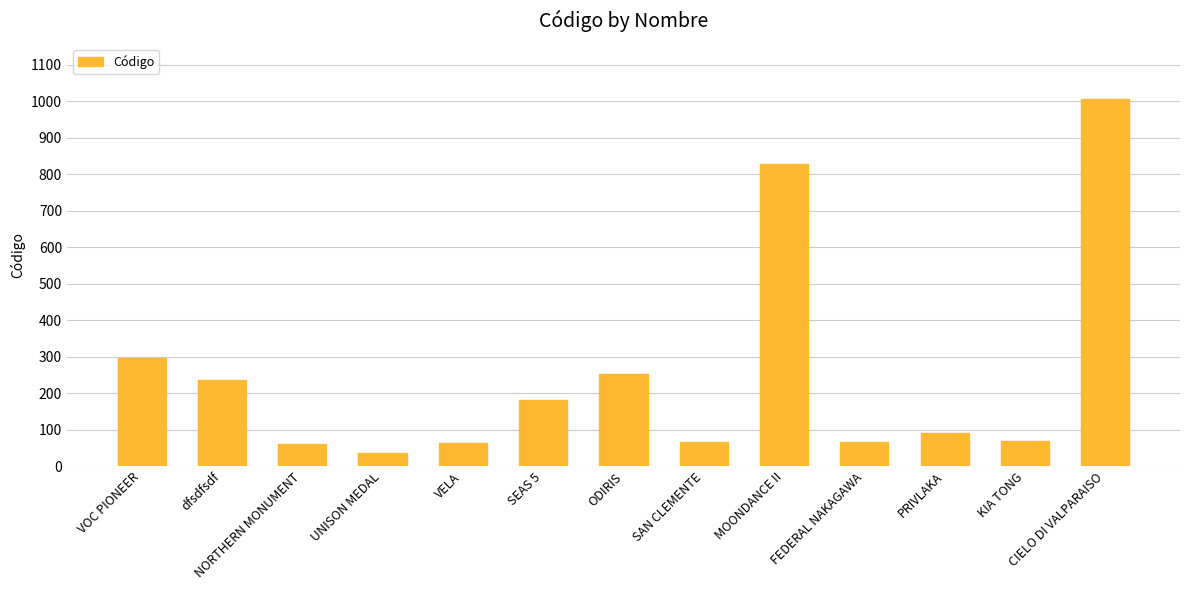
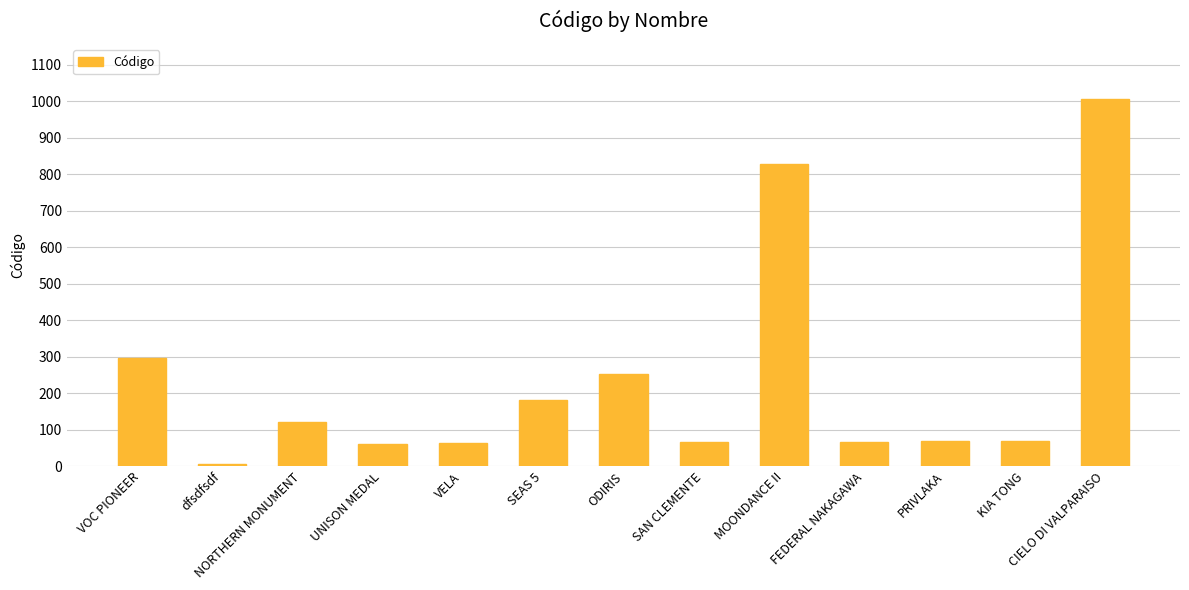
dfsdfsdf: 240 -> 10
NORTHERN MONUMENT: 60 -> 120
UNISON MEDAL: 40 -> 60
PRIVLAKA: 90 -> 70
